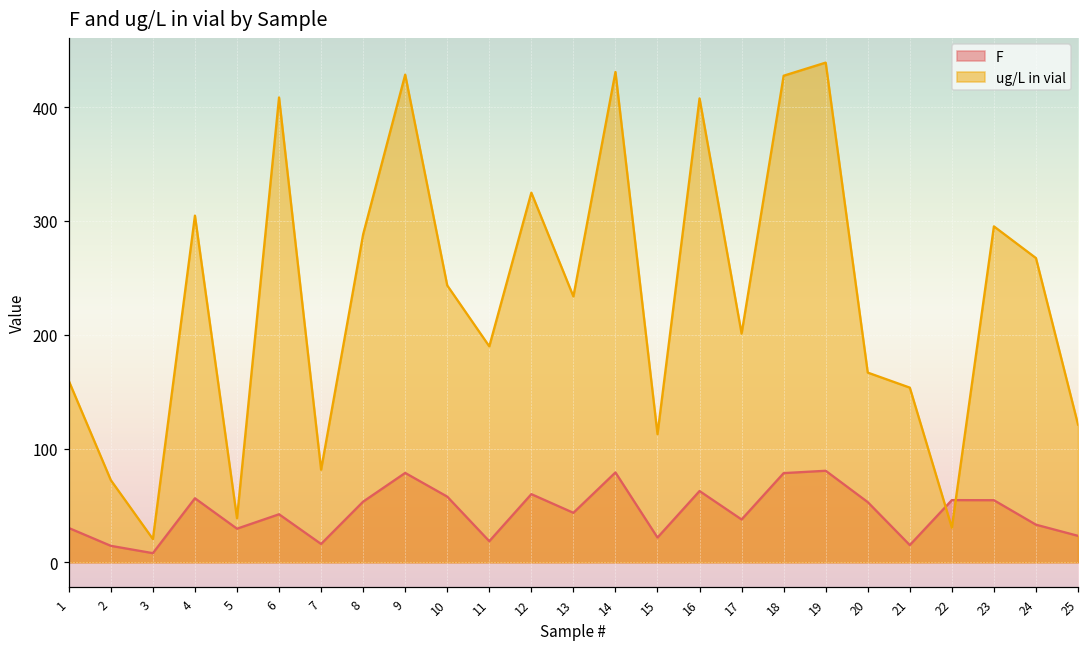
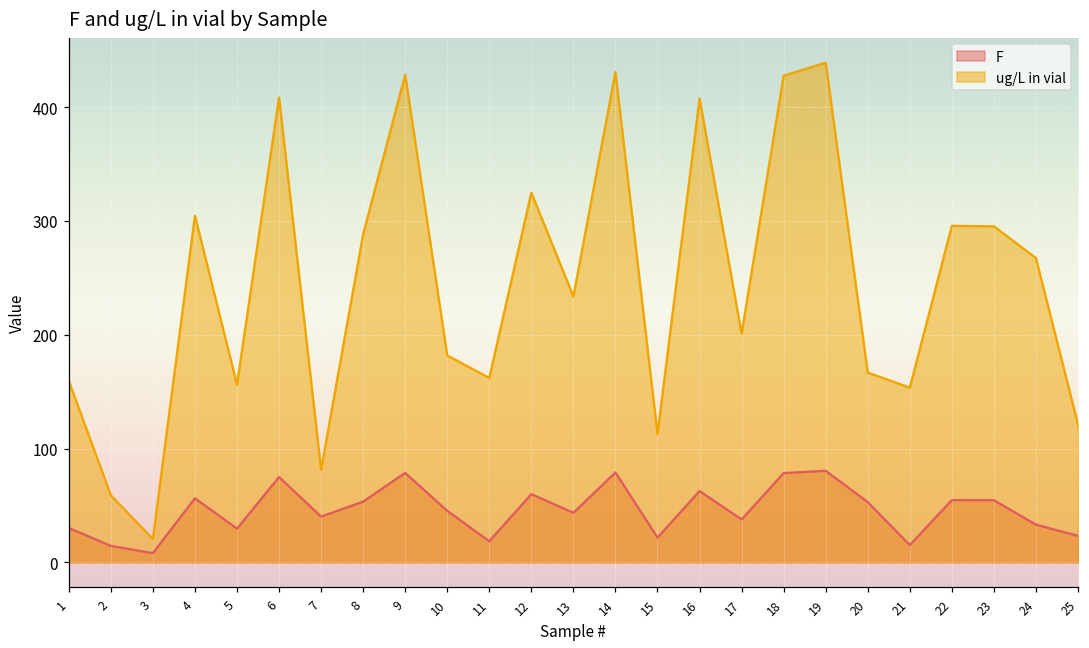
ug/L in vial, 2: 72 -> 59
ug/L in vial, 5: 39 -> 156
F, 6: 42 -> 75
F, 7: 16 -> 40
F, 10: 58 -> 45
ug/L in vial, 10: 243 -> 182
ug/L in vial, 11: 190 -> 162
ug/L in vial, 22: 30 -> 296
